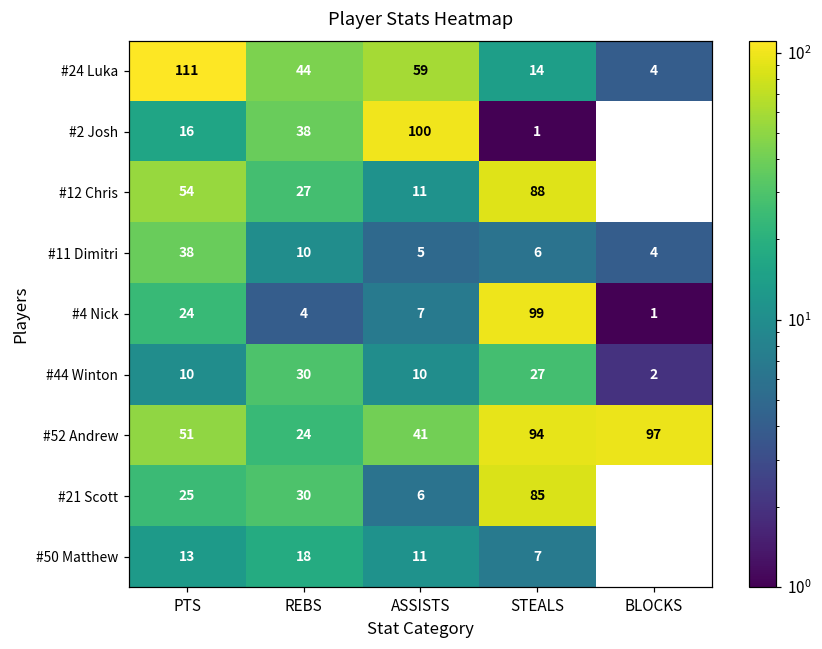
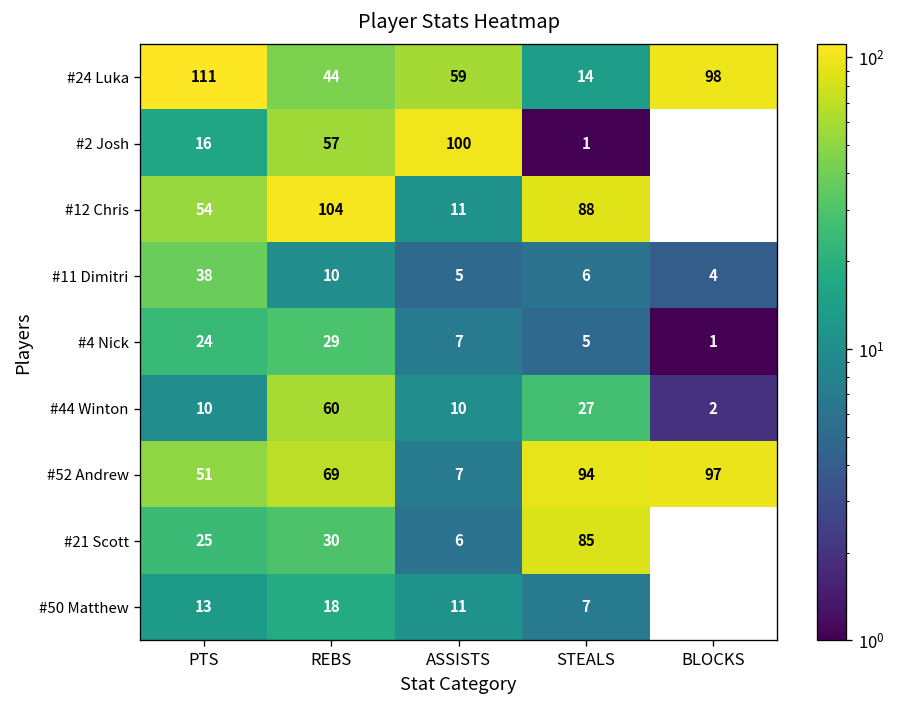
#24 Luka, BLOCKS: 4 -> 98
#2 Josh, REBS: 38 -> 57
#12 Chris, REBS: 27 -> 104
#4 Nick, REBS: 4 -> 29
#4 Nick, STEALS: 99 -> 5
#44 Winton, REBS: 30 -> 60
#52 Andrew, REBS: 24 -> 69
#52 Andrew, ASSISTS: 41 -> 7
